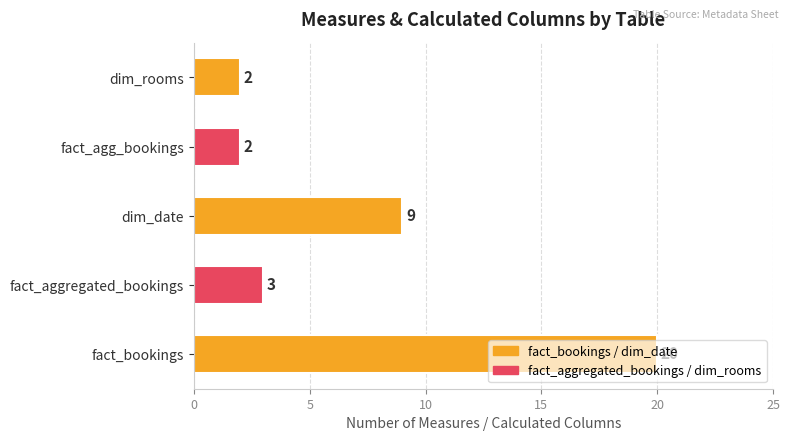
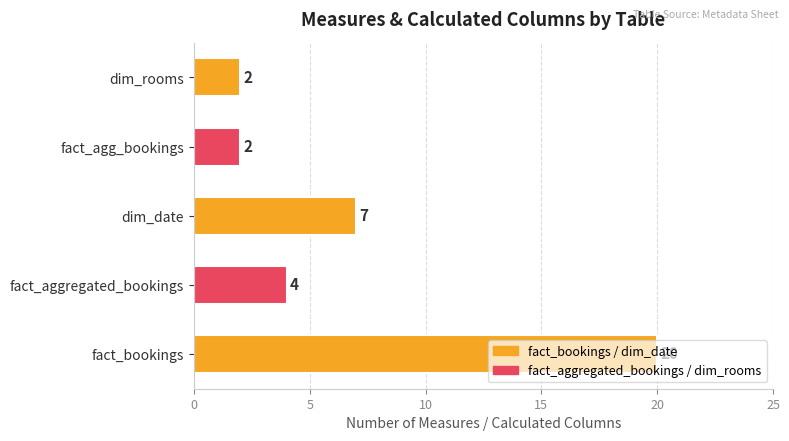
dim_date: 9 -> 7
fact_aggregated_bookings: 3 -> 4
